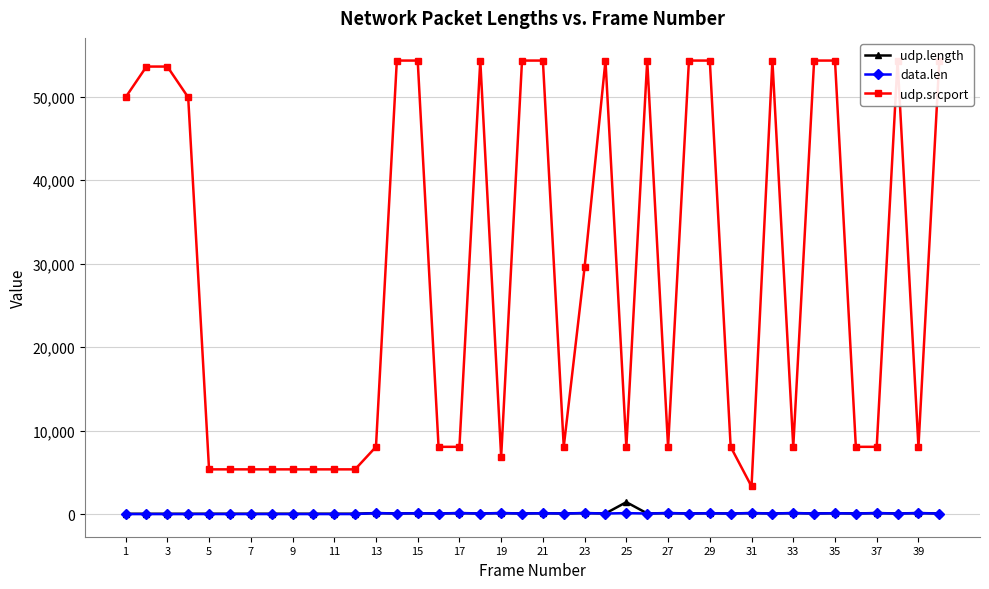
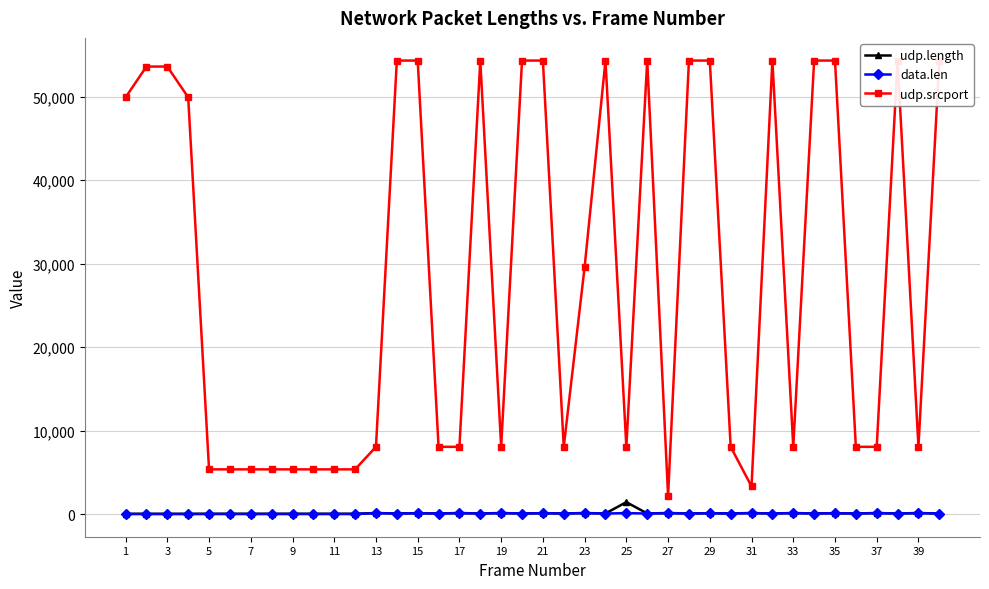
udp.srcport, 19: 7,000 -> 8,000
udp.srcport, 27: 8,000 -> 2,000
